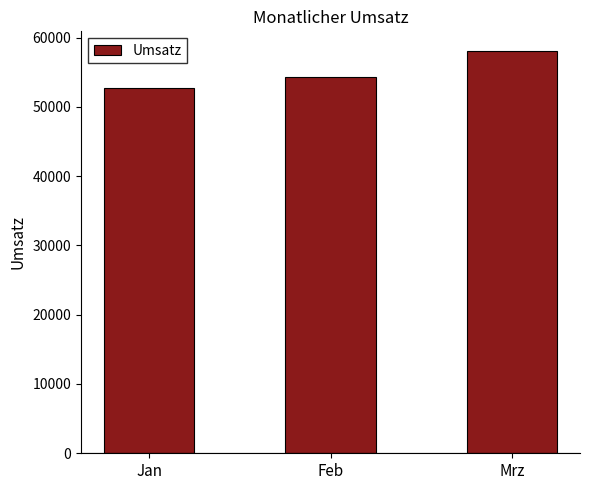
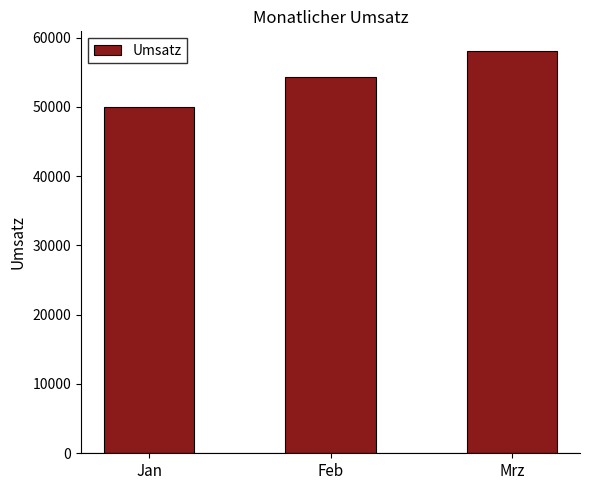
Jan: 53000 -> 50000
